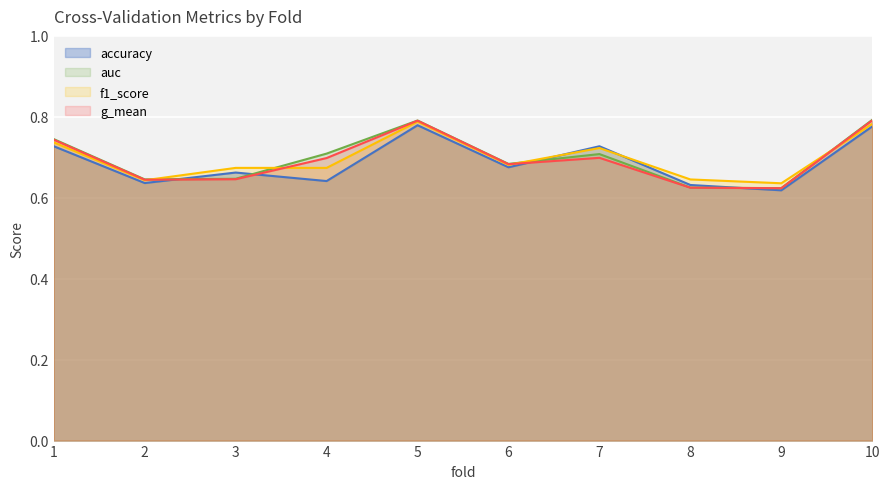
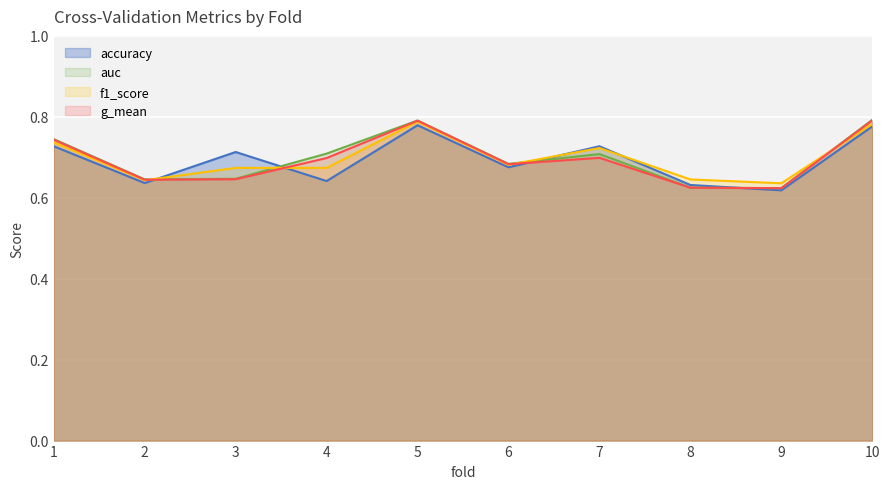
accuracy, 3: 0.66 -> 0.71
